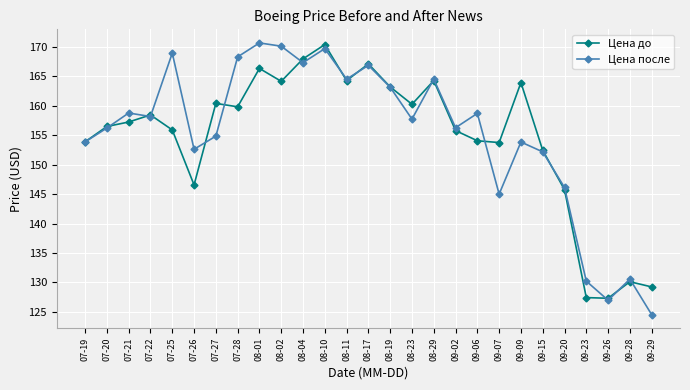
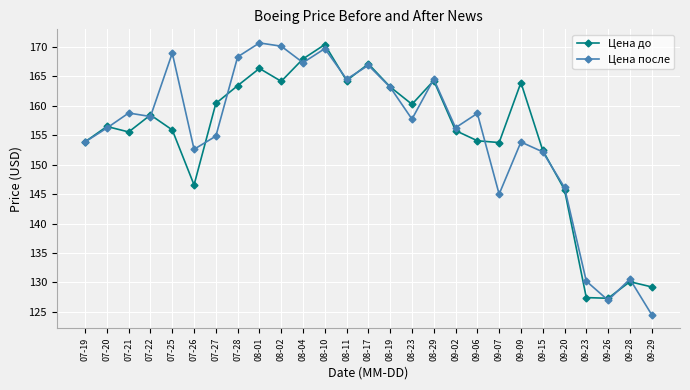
Цена до, 07-21: 157 -> 156
Цена до, 07-28: 160 -> 163
